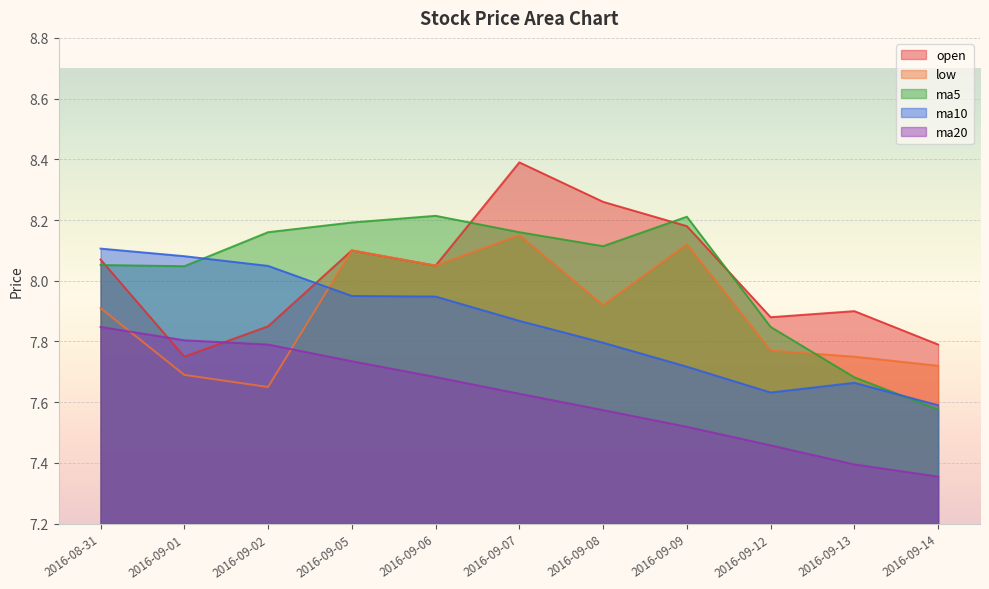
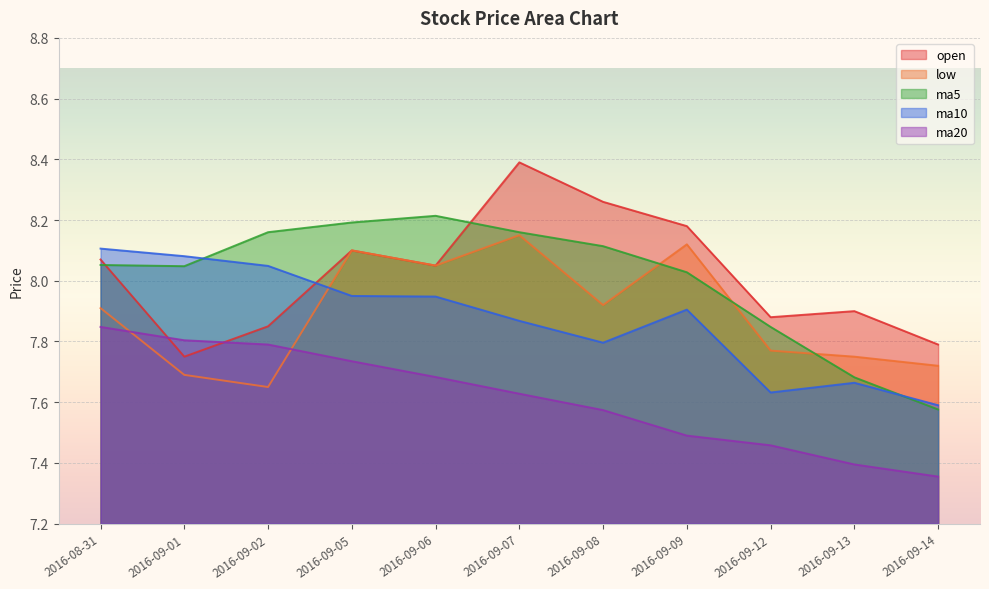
ma5, 2016-09-09: 8.21 -> 8.03
ma10, 2016-09-09: 7.72 -> 7.91
ma20, 2016-09-09: 7.52 -> 7.49
